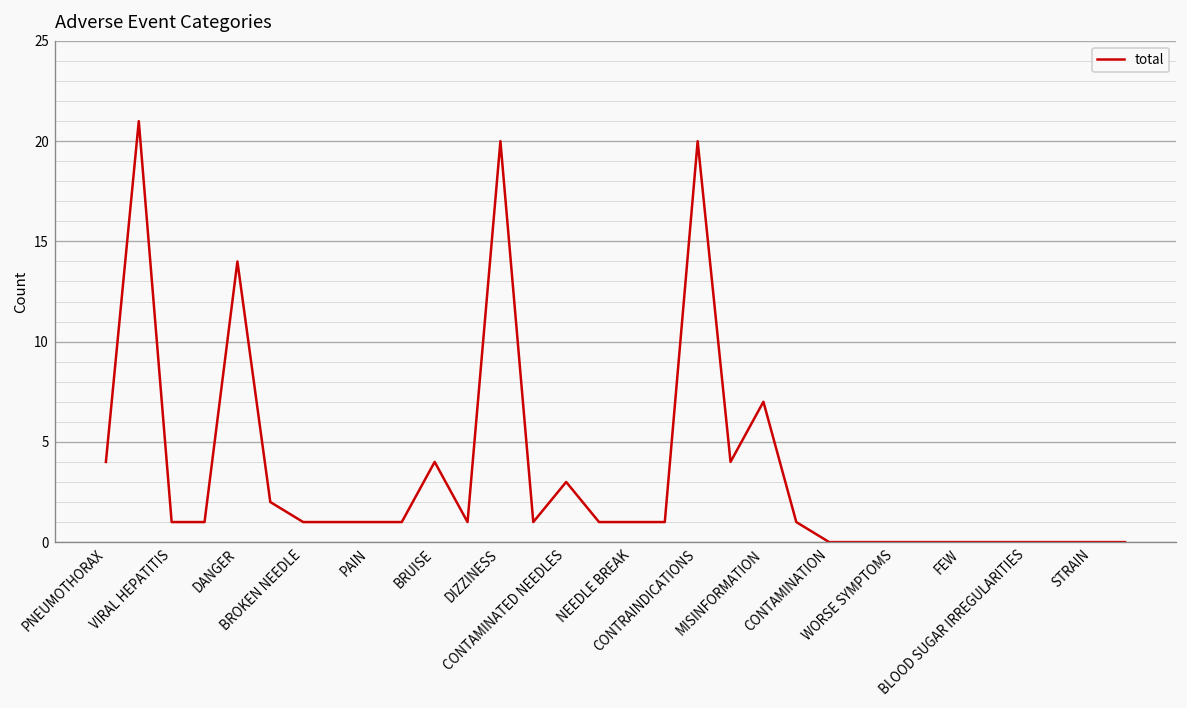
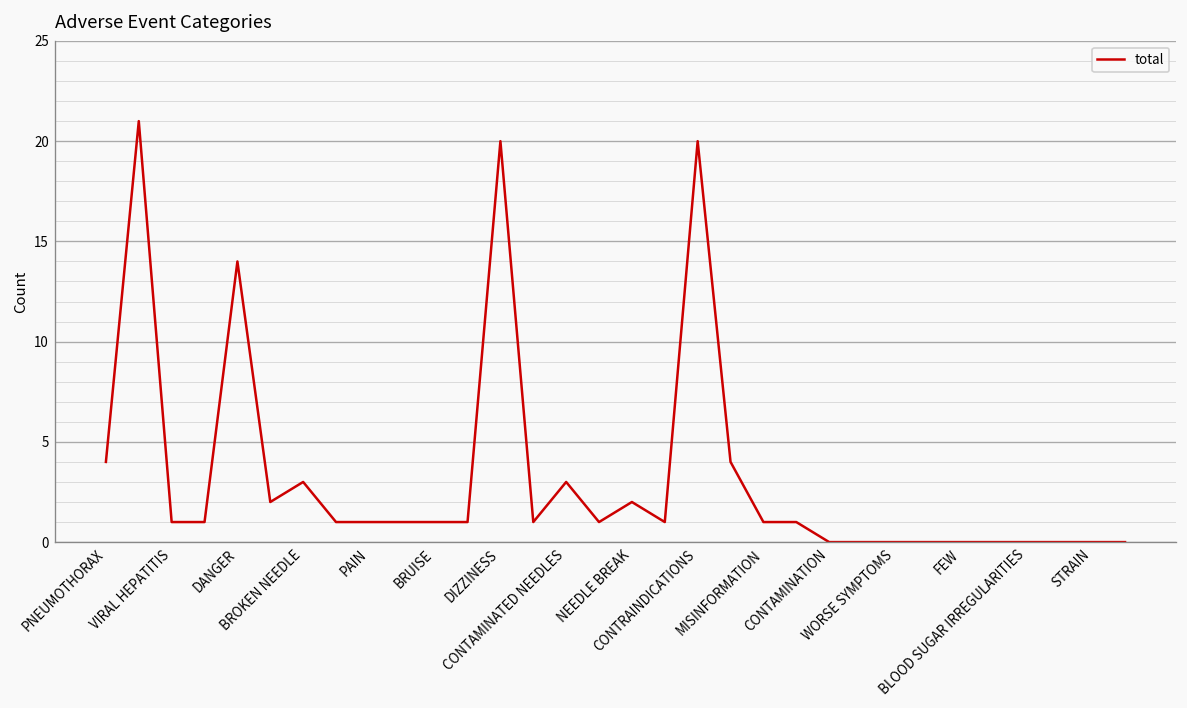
BROKEN NEEDLE: 1 -> 3
BRUISE: 4 -> 1
NEEDLE BREAK: 1 -> 2
MISINFORMATION: 7 -> 1
